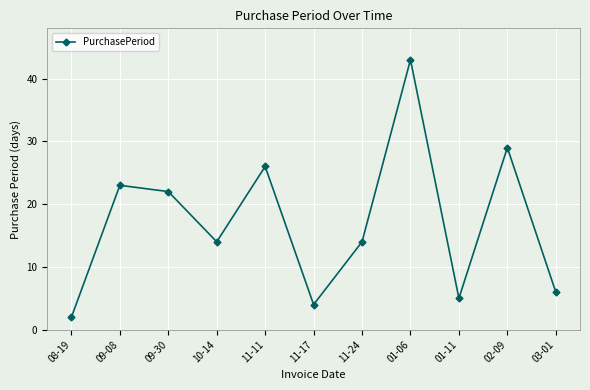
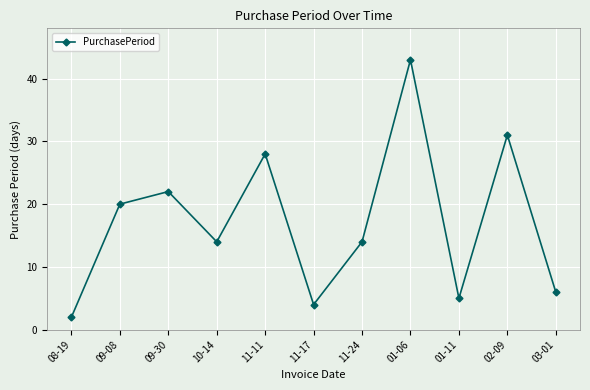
09-08: 23 -> 20
11-11: 26 -> 28
02-09: 29 -> 31
